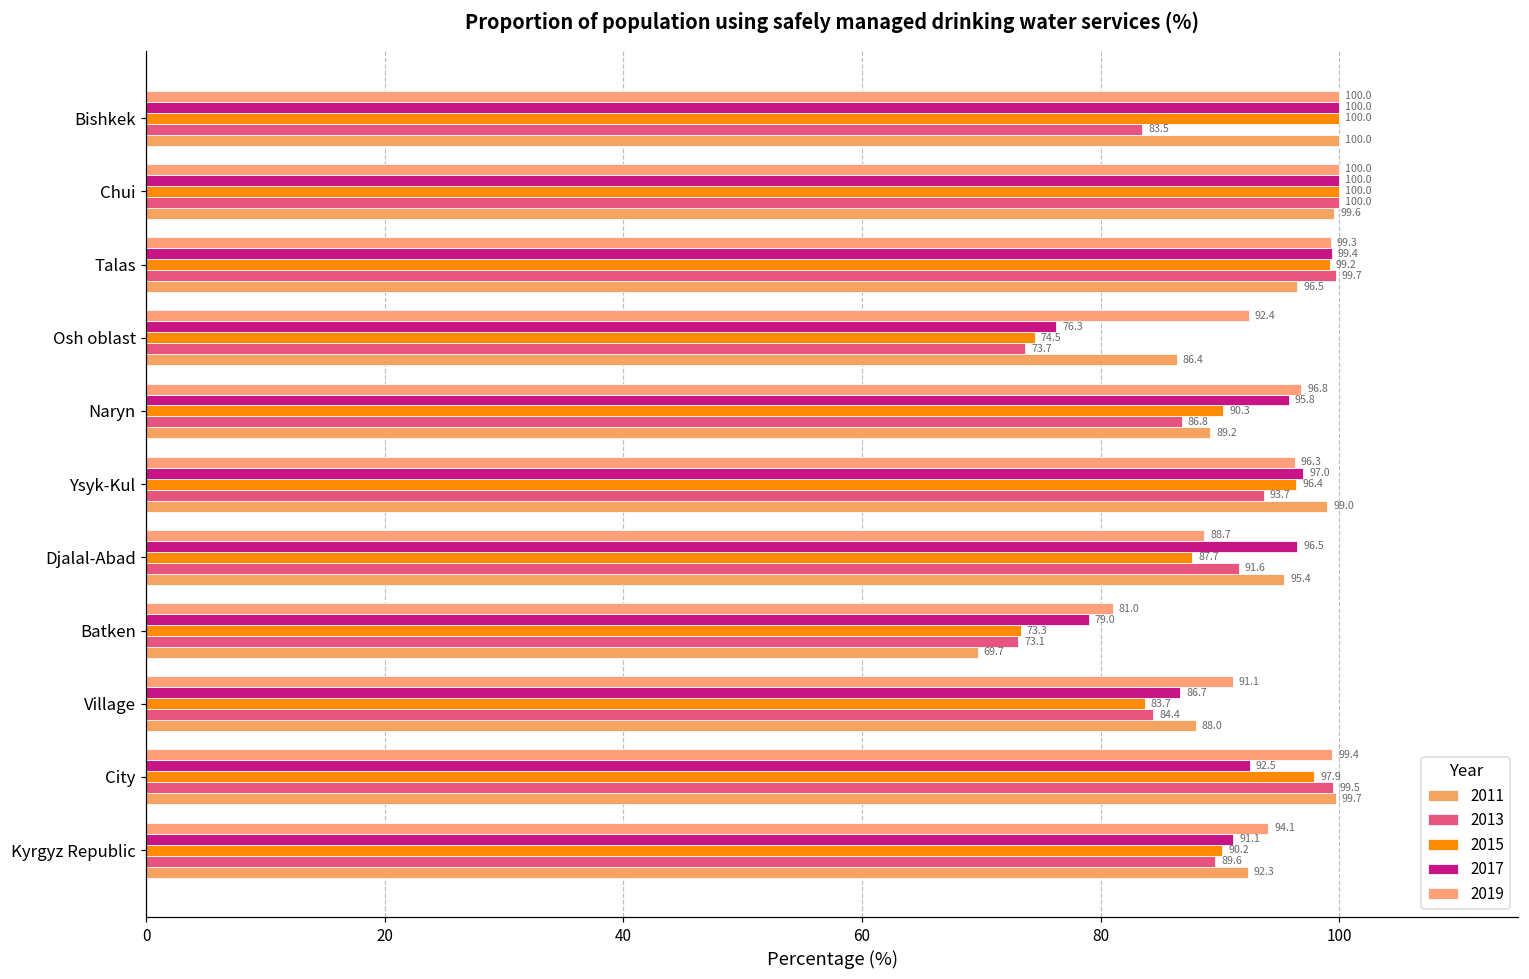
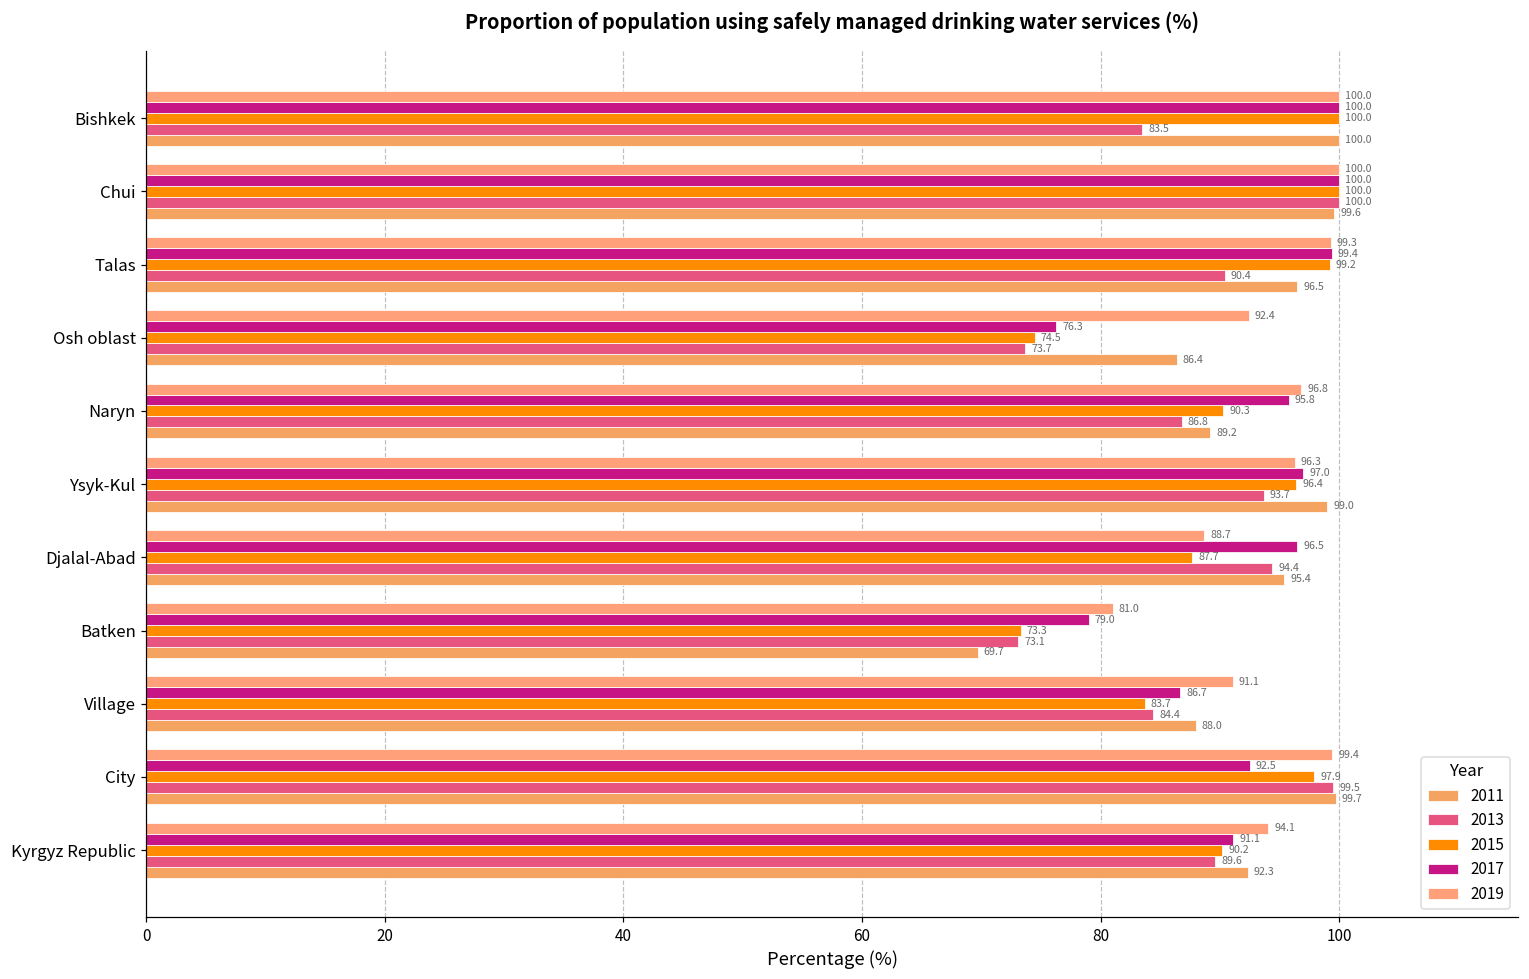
2013, Talas: 99.7 -> 90.4
2013, Djalal-Abad: 91.6 -> 94.4
